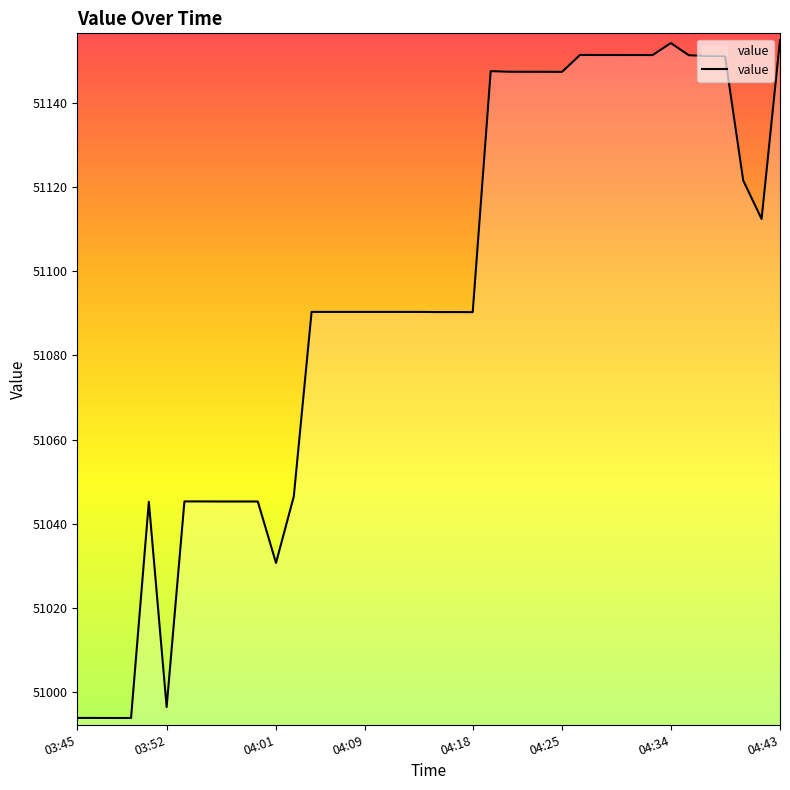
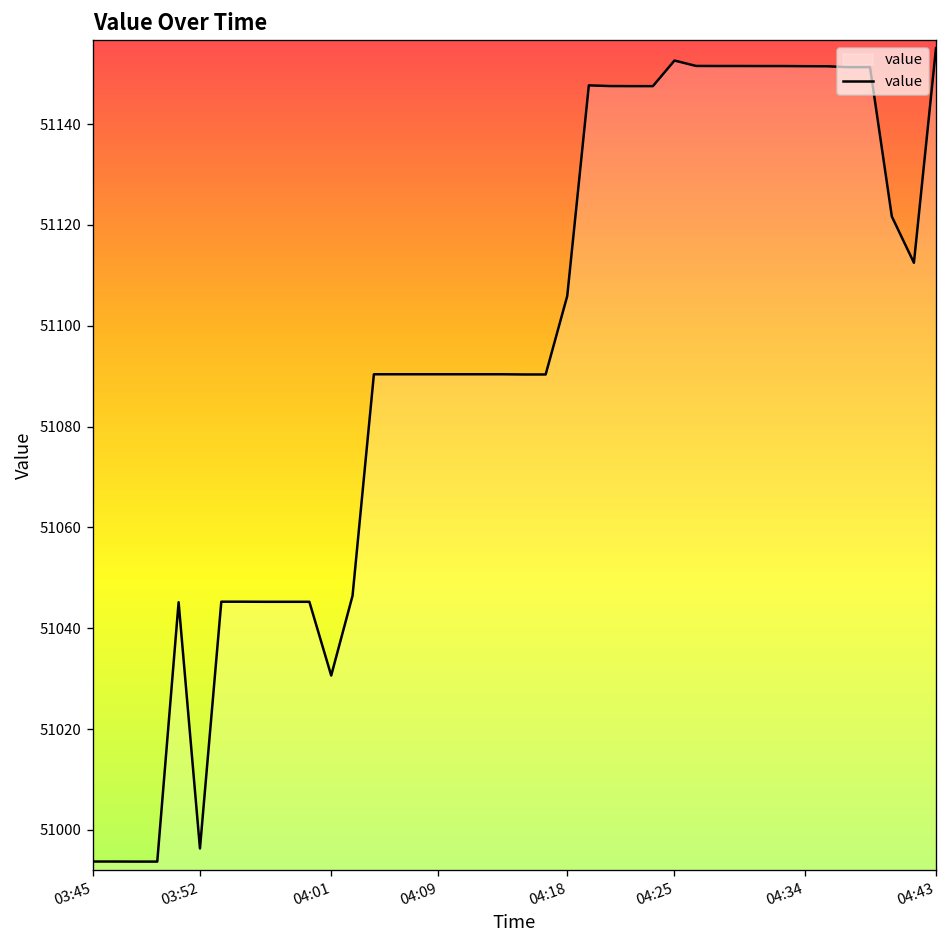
04:18: 51090 -> 51106
04:25: 51147 -> 51153
04:34: 51154 -> 51151
